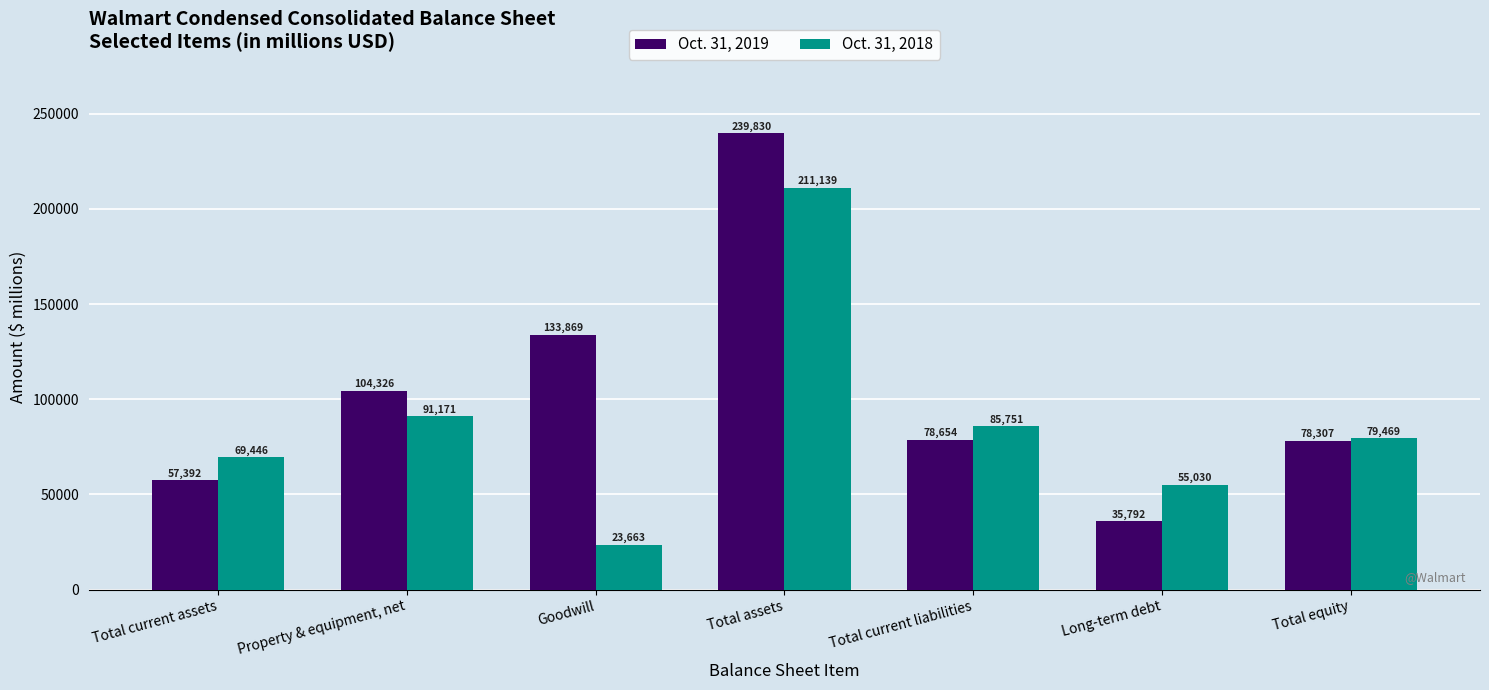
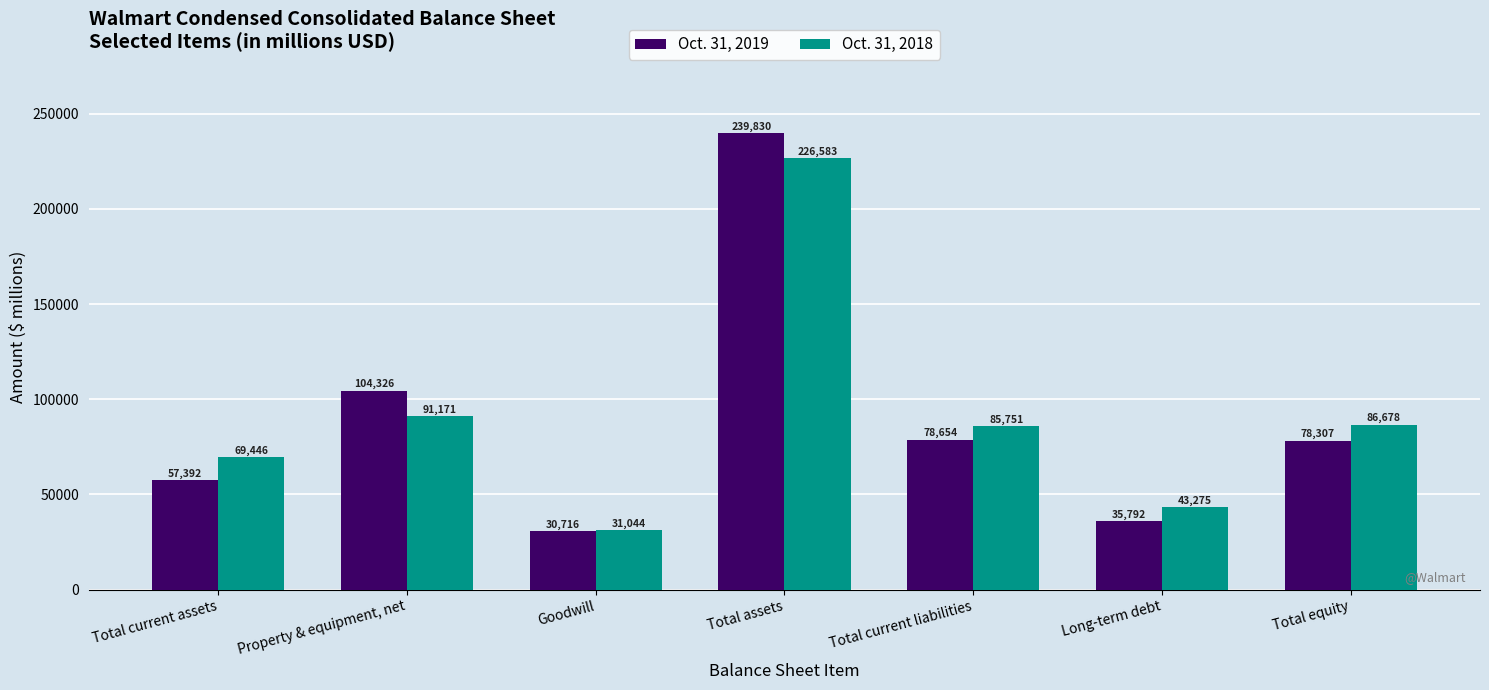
Oct. 31, 2019, Goodwill: 133,869 -> 30,716
Oct. 31, 2018, Goodwill: 23,663 -> 31,044
Oct. 31, 2018, Total assets: 211,139 -> 226,583
Oct. 31, 2018, Long-term debt: 55,030 -> 43,275
Oct. 31, 2018, Total equity: 79,469 -> 86,678
